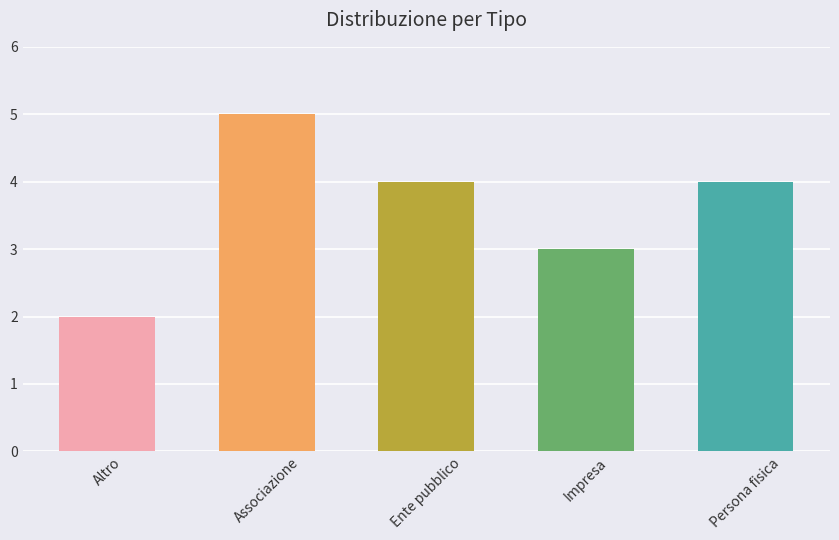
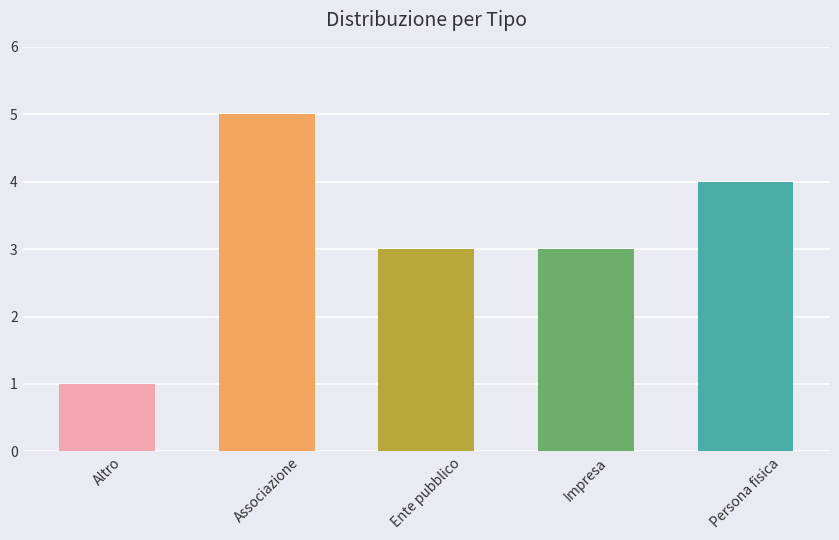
Altro: 2 -> 1
Ente pubblico: 4 -> 3
